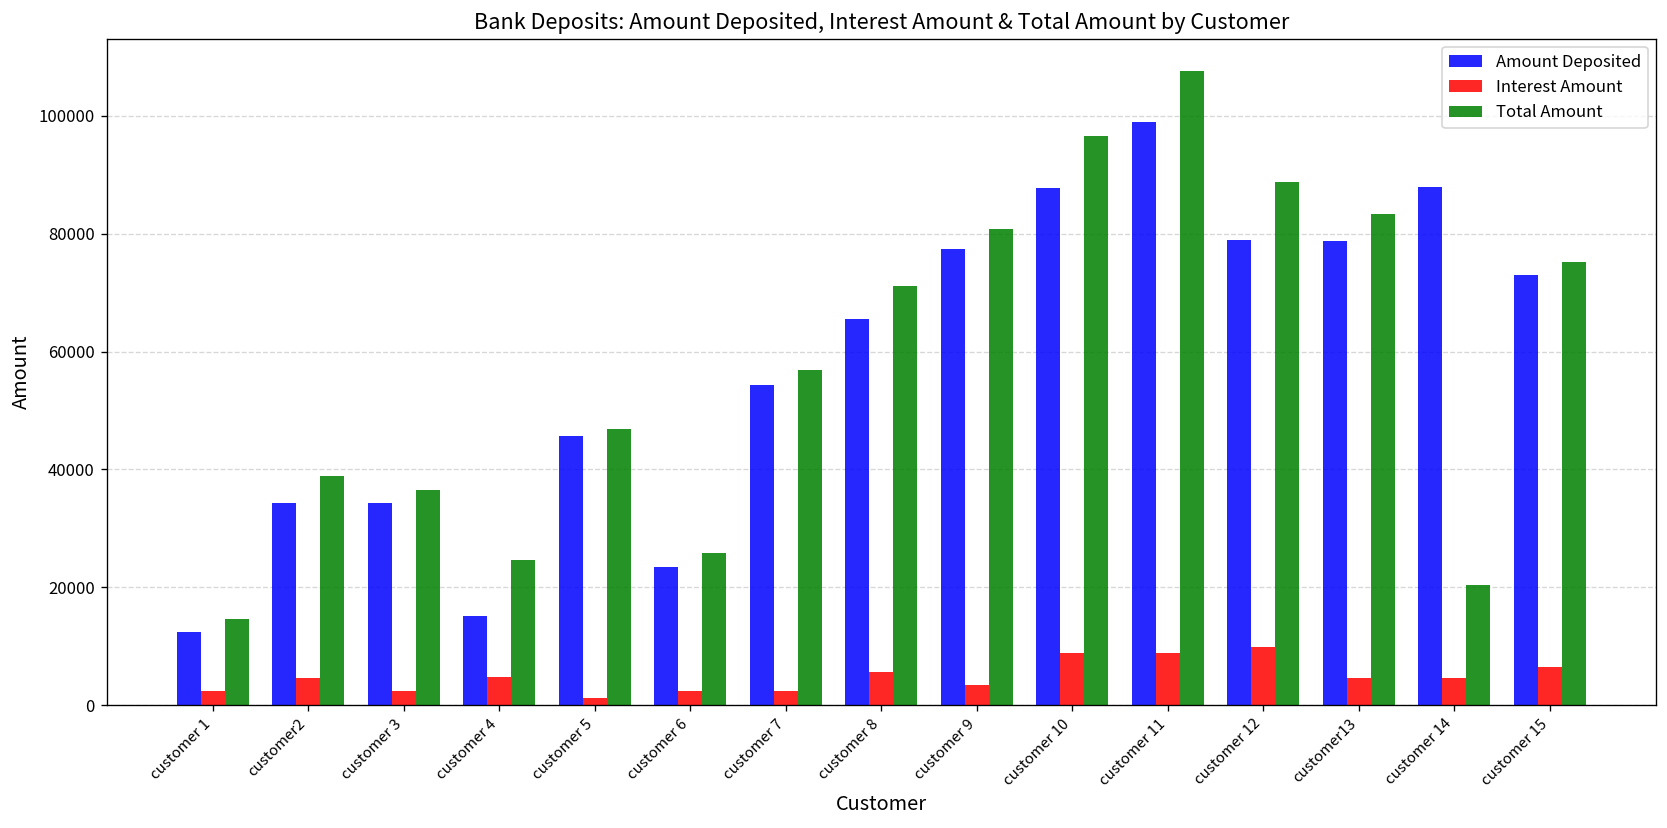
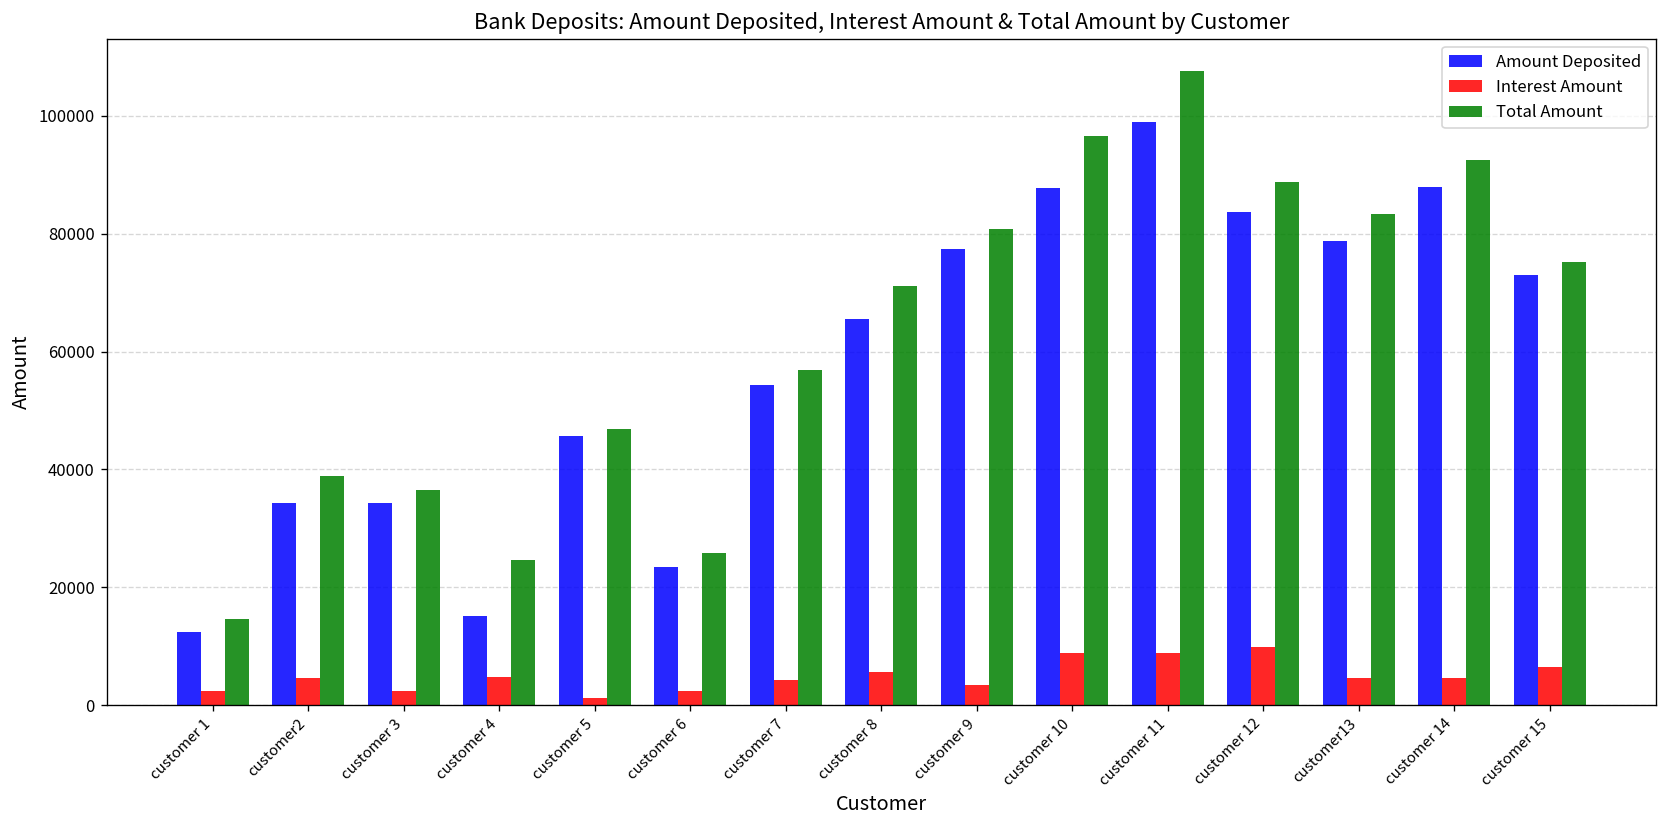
Interest Amount, customer 7: 2000 -> 4000
Amount Deposited, customer 12: 79000 -> 84000
Total Amount, customer 14: 20000 -> 93000
